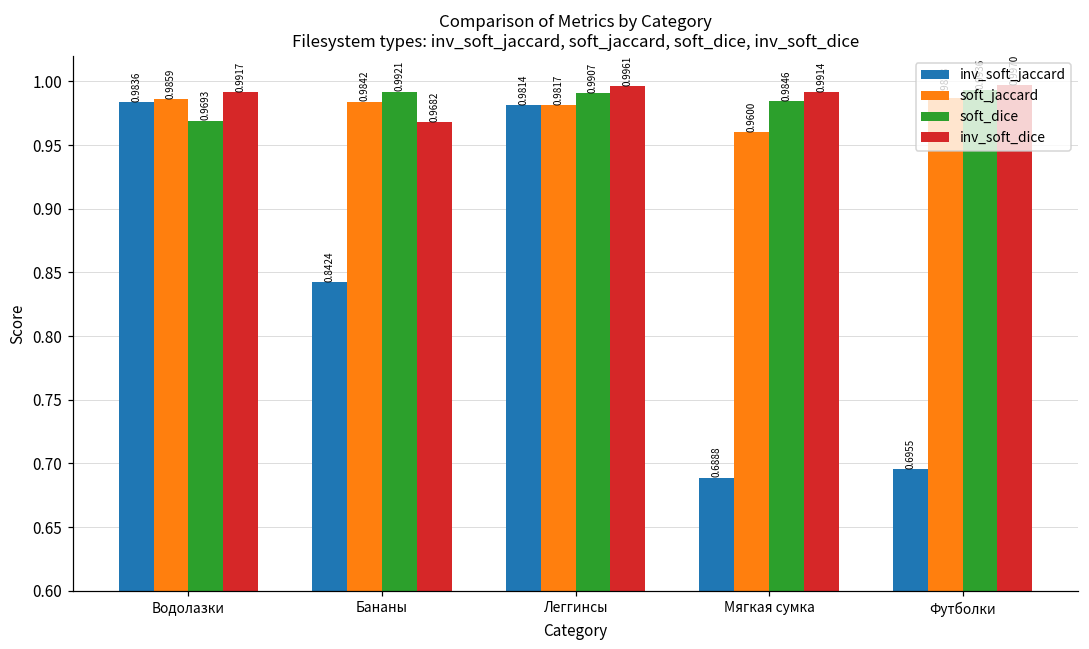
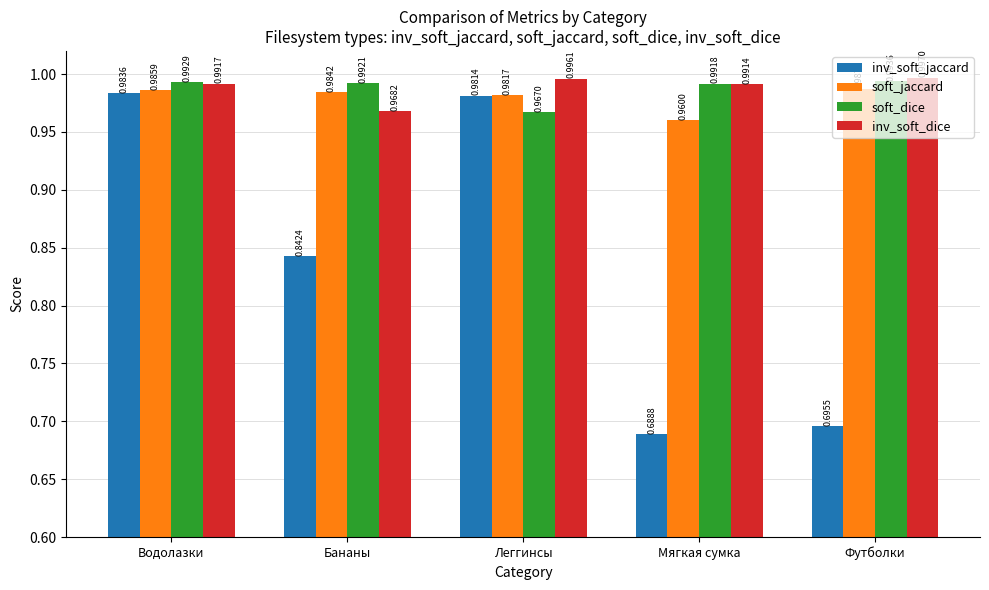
soft_dice, Водолазки: 0.9693 -> 0.9929
soft_dice, Леггинсы: 0.9907 -> 0.9670
soft_dice, Мягкая сумка: 0.9846 -> 0.9918
